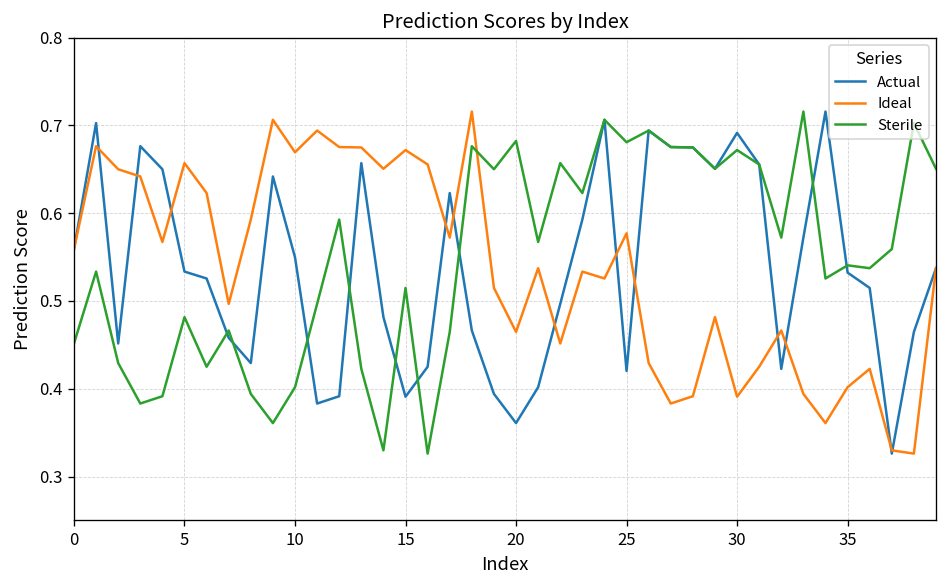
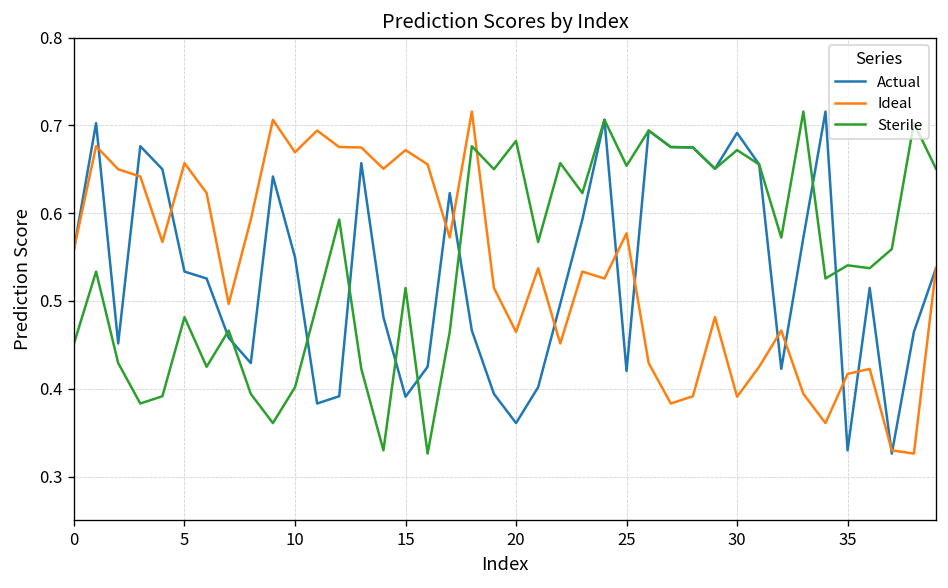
Sterile, 25: 0.68 -> 0.65
Actual, 35: 0.53 -> 0.33
Ideal, 35: 0.40 -> 0.42
